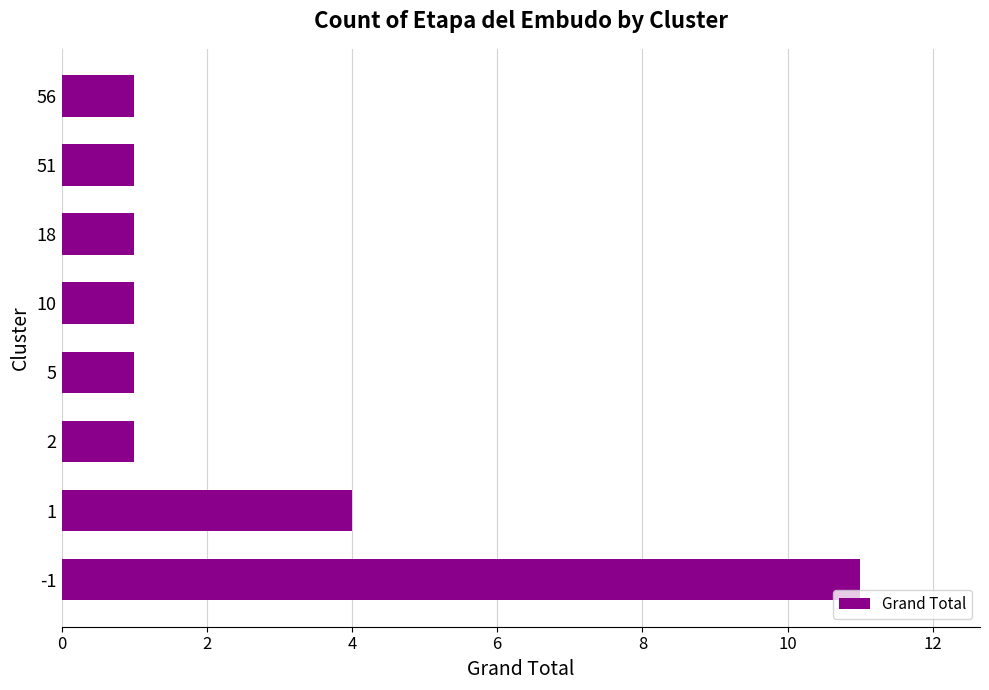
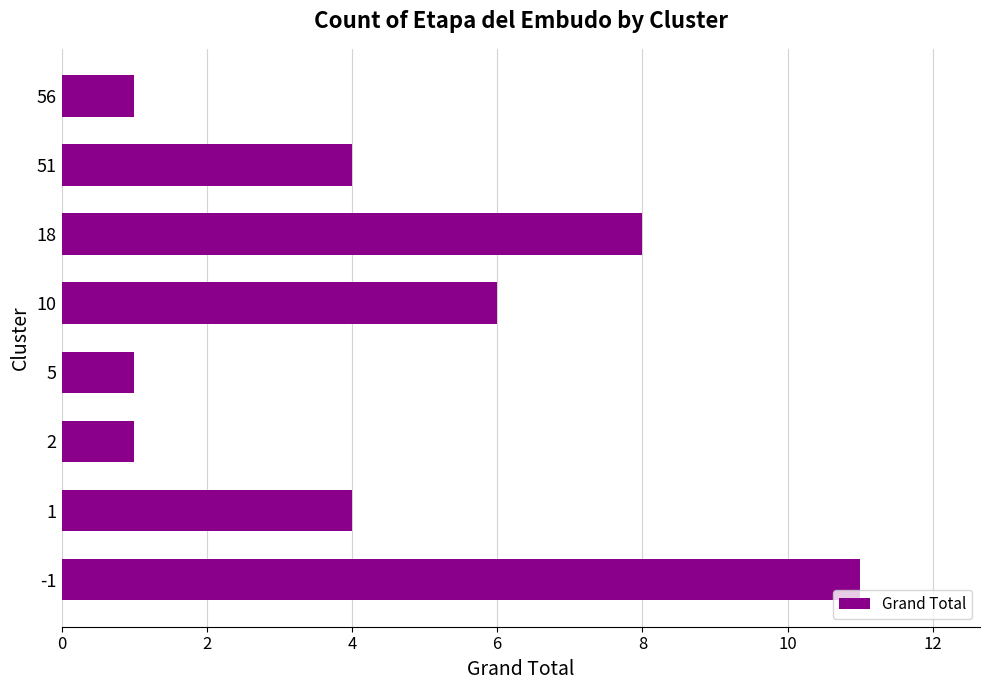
51: 1 -> 4
18: 1 -> 8
10: 1 -> 6
